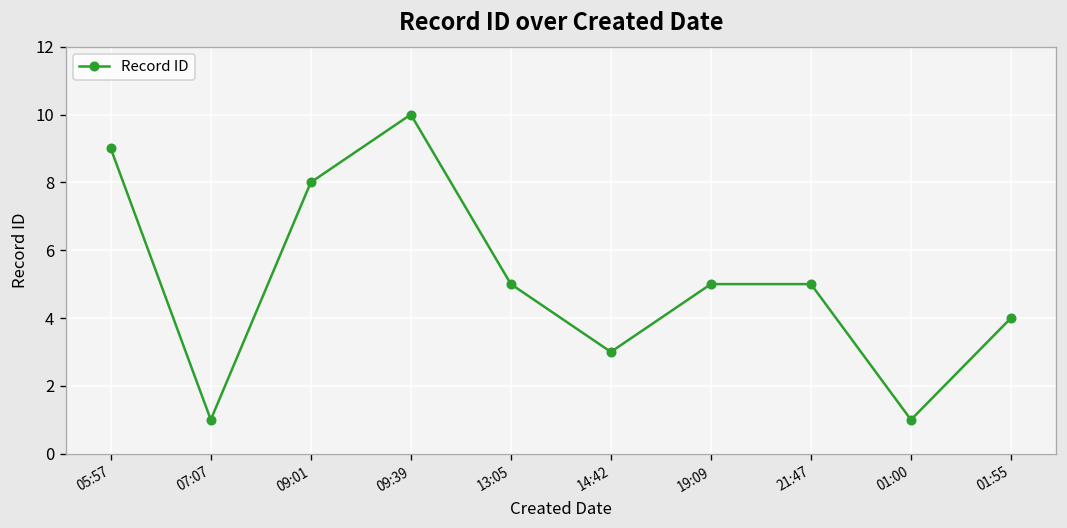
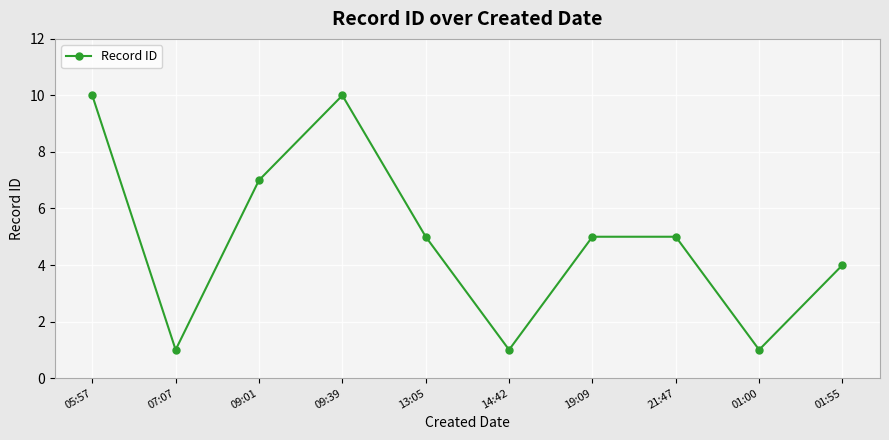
05:57: 9 -> 10
09:01: 8 -> 7
14:42: 3 -> 1
